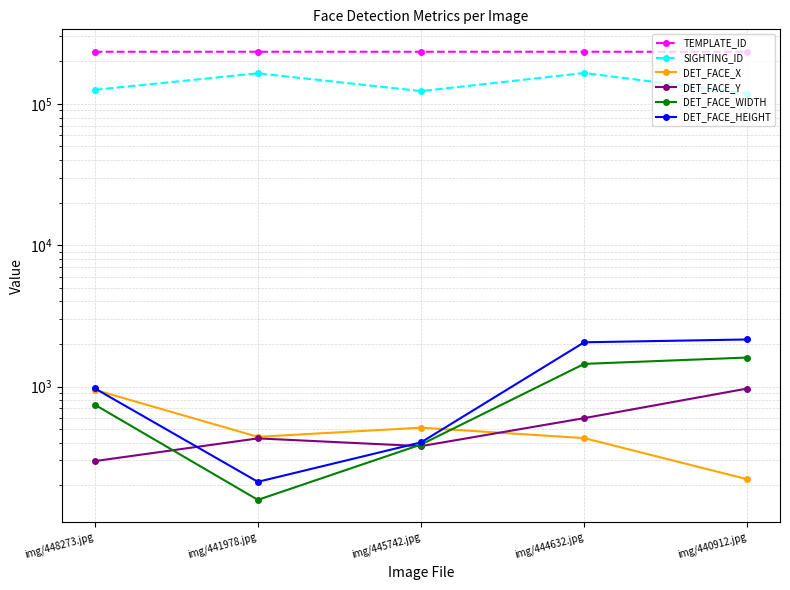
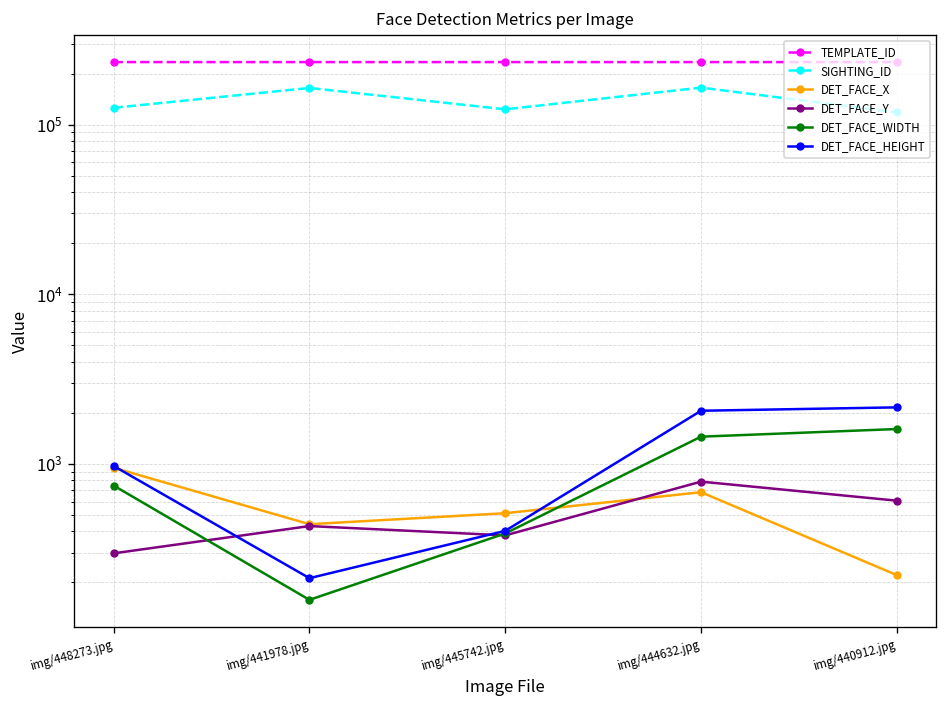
DET_FACE_X, img/444632.jpg: 430 -> 700
DET_FACE_Y, img/444632.jpg: 600 -> 800
DET_FACE_Y, img/440912.jpg: 1000 -> 610
